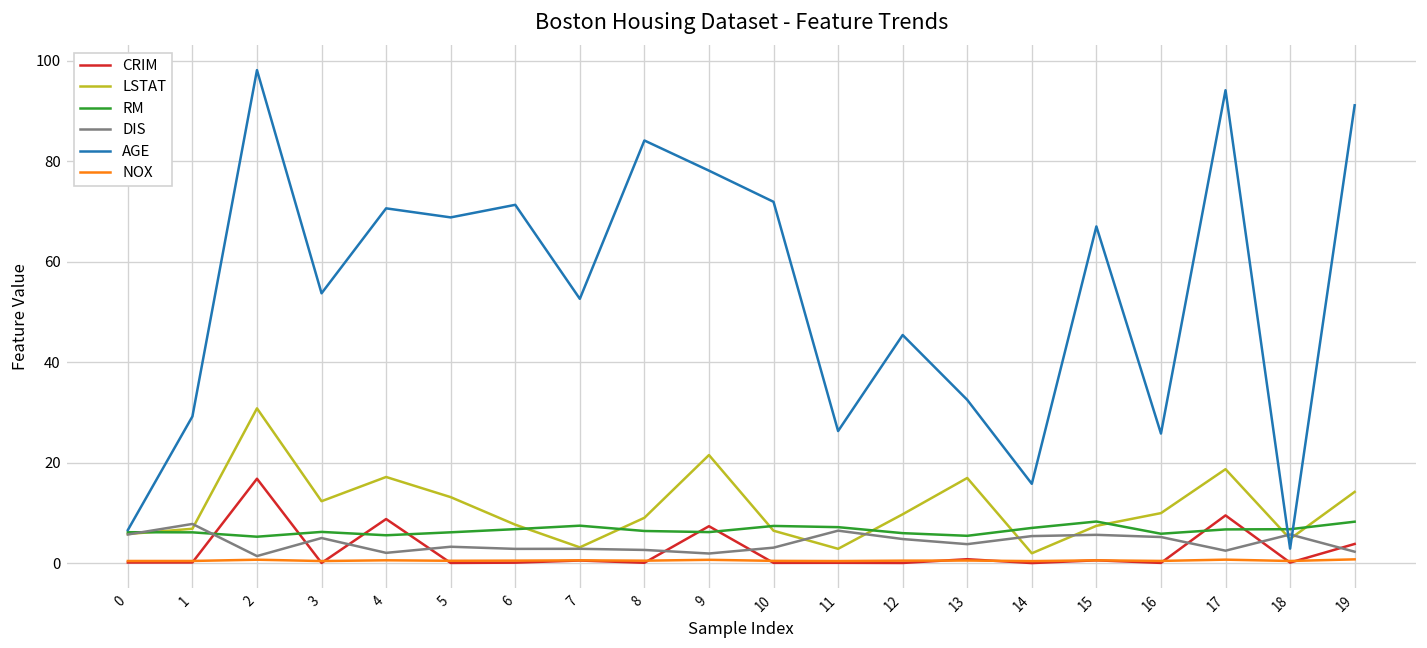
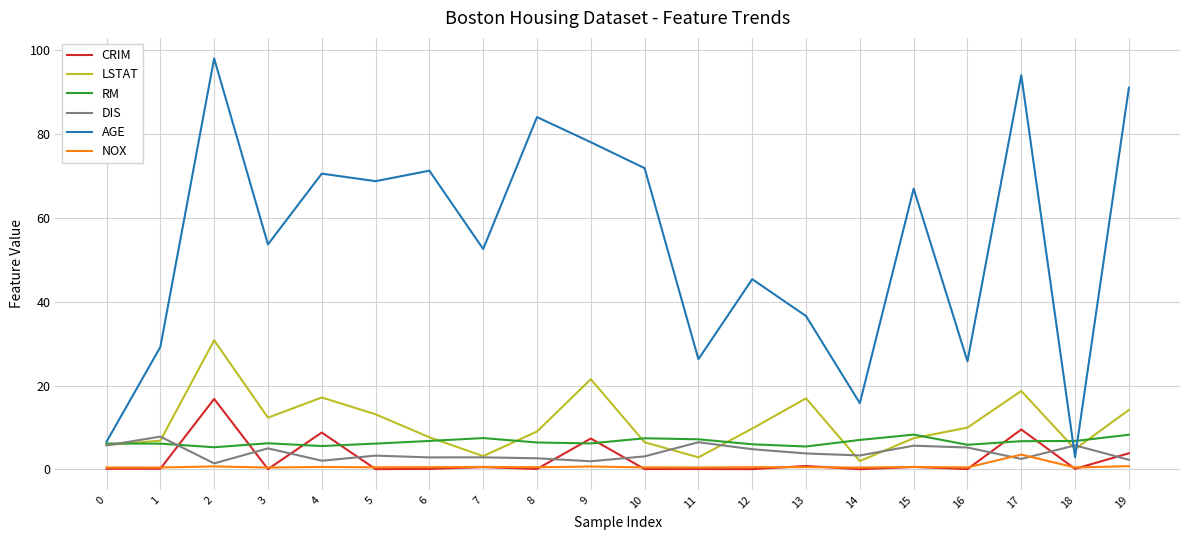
AGE, 13: 33 -> 37
DIS, 14: 5 -> 3
NOX, 17: 1 -> 4
